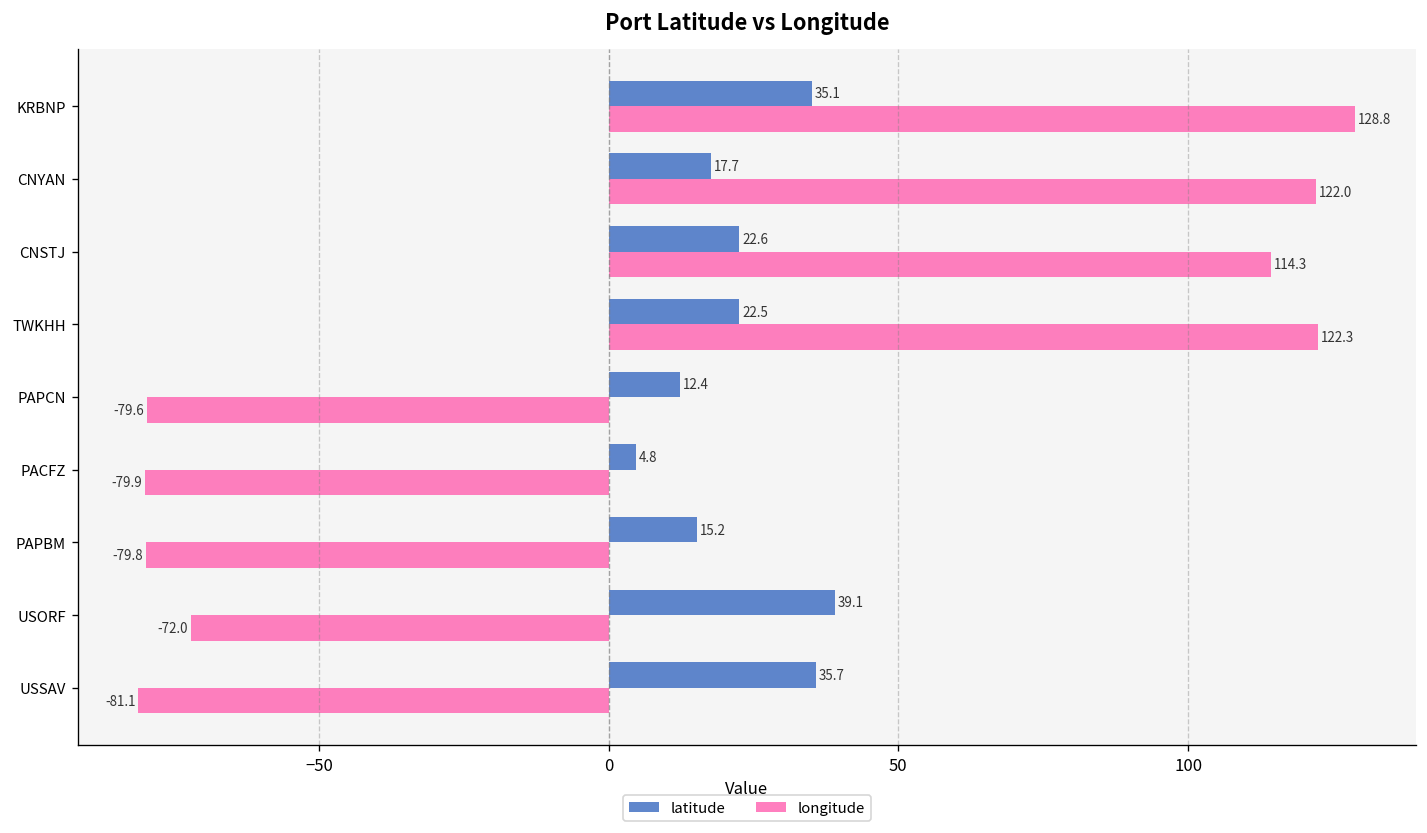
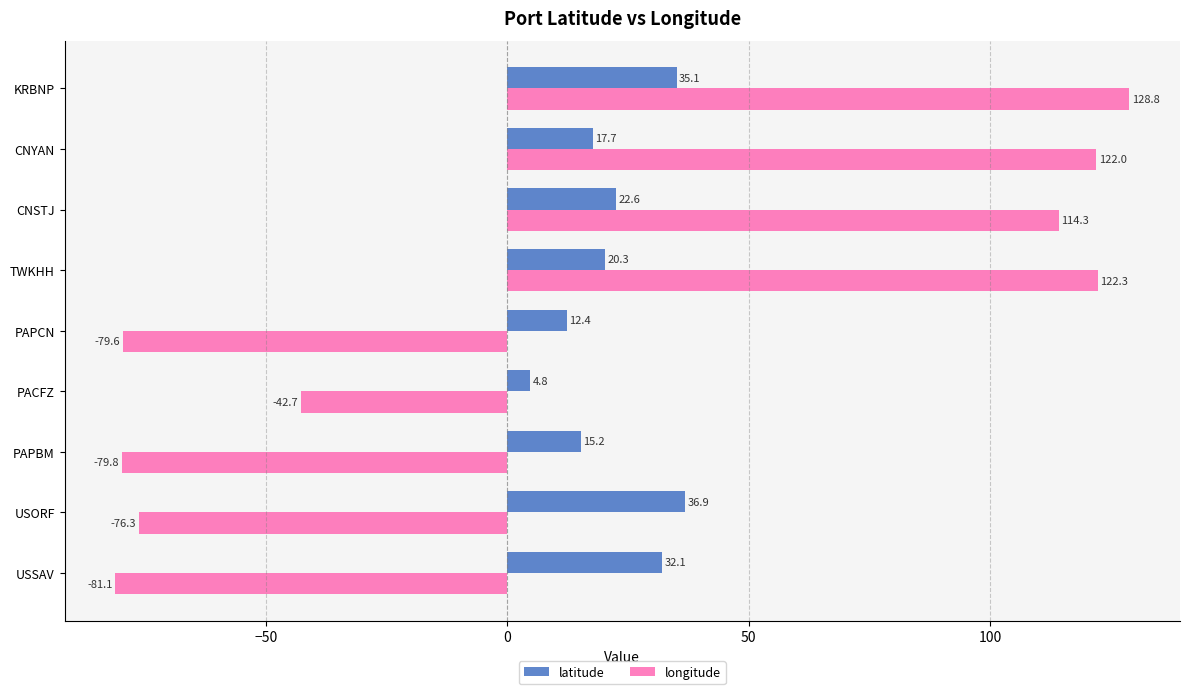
latitude, TWKHH: 22.5 -> 20.3
longitude, PACFZ: -79.9 -> -42.7
latitude, USORF: 39.1 -> 36.9
longitude, USORF: -72.0 -> -76.3
latitude, USSAV: 35.7 -> 32.1
